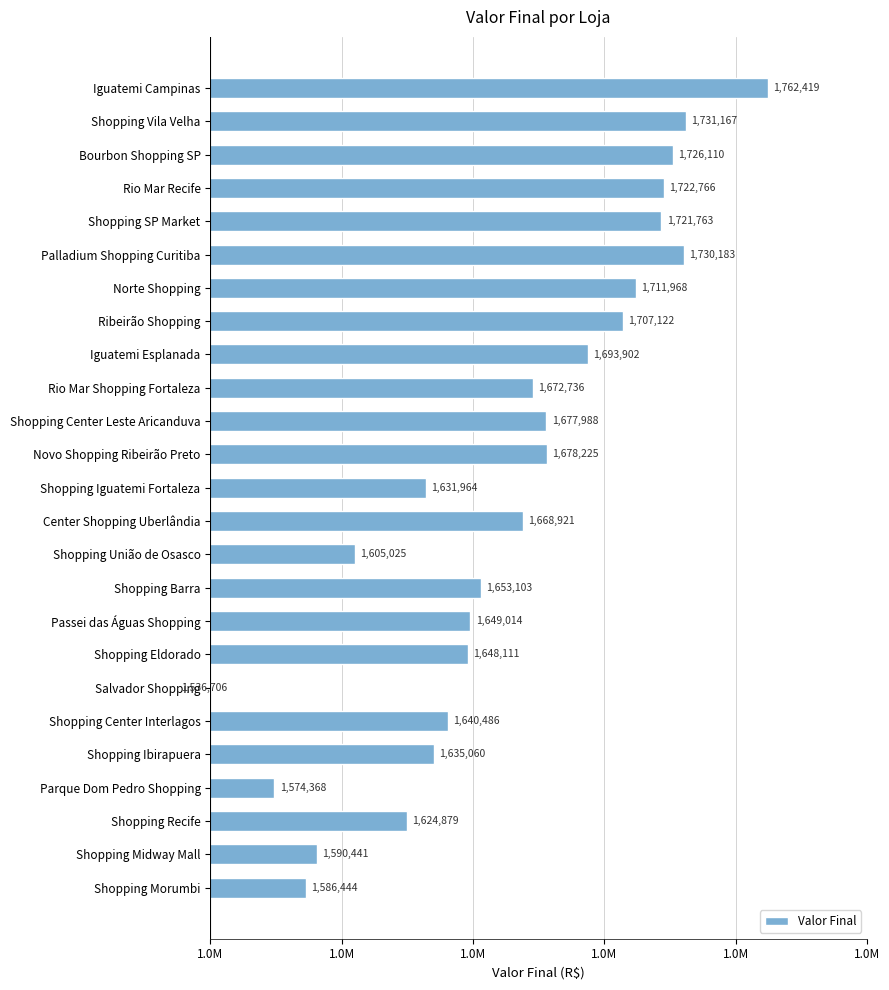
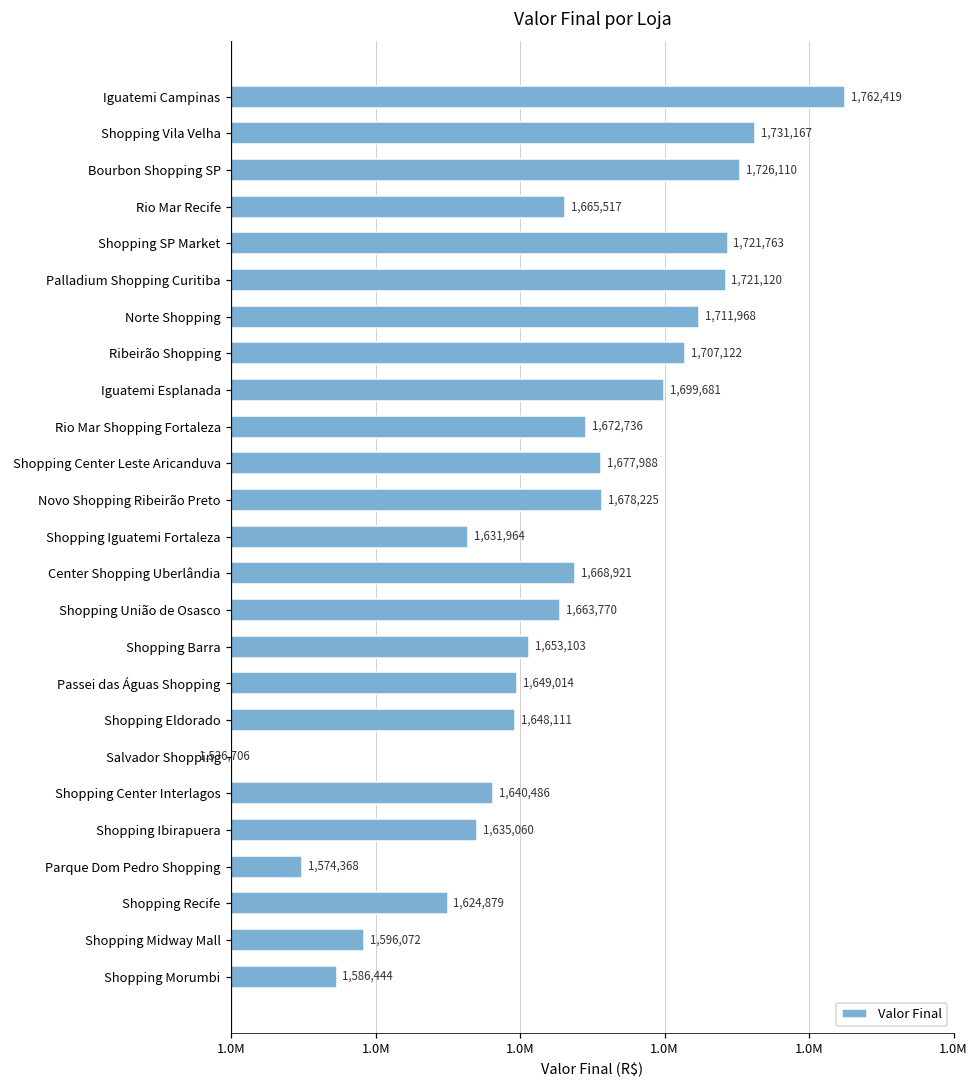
Rio Mar Recife: 1,722,766 -> 1,665,517
Palladium Shopping Curitiba: 1,730,183 -> 1,721,120
Iguatemi Esplanada: 1,693,902 -> 1,699,681
Shopping União de Osasco: 1,605,025 -> 1,663,770
Shopping Midway Mall: 1,590,441 -> 1,596,072
